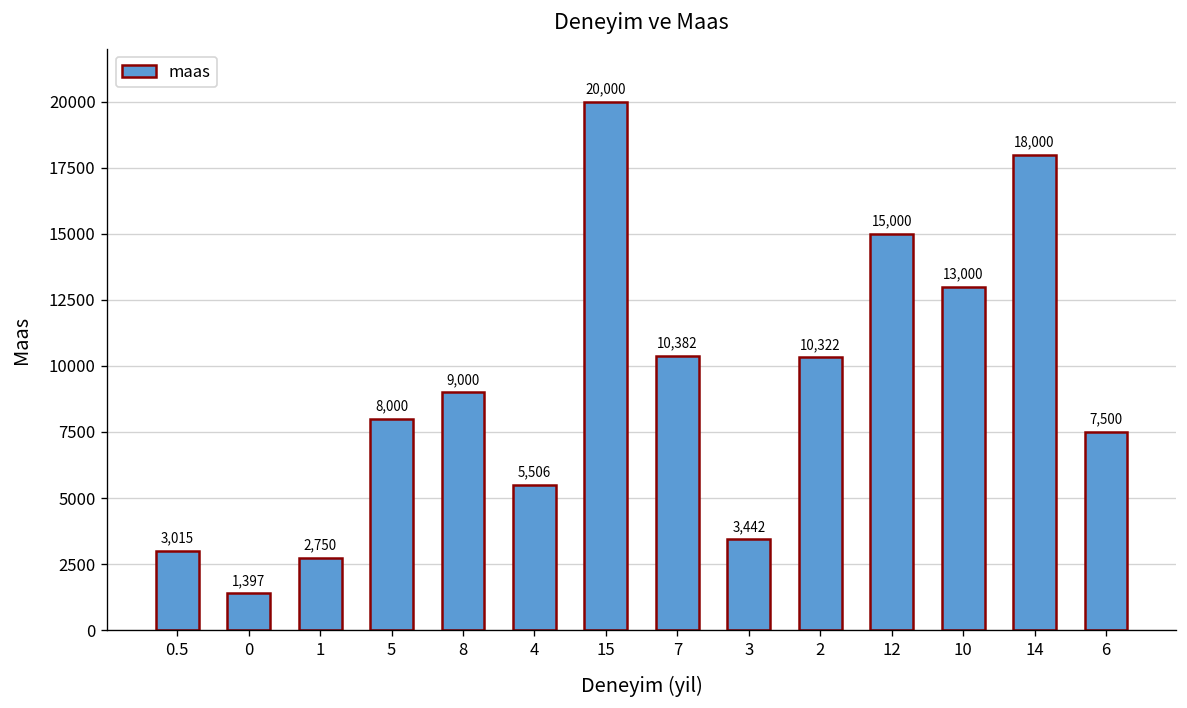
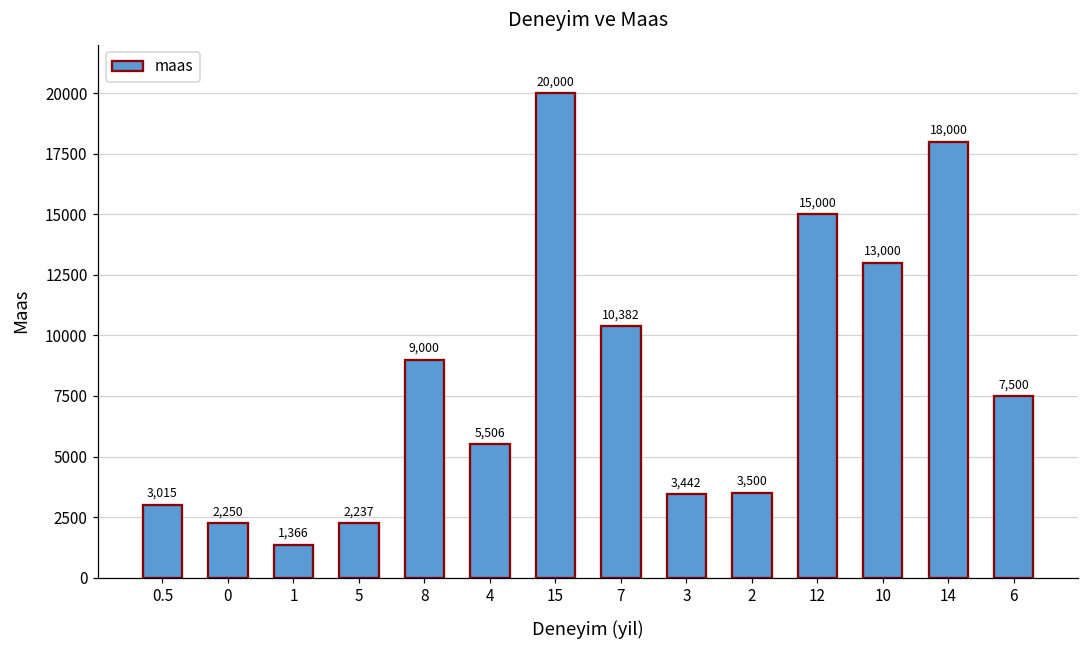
0: 1,397 -> 2,250
1: 2,750 -> 1,366
5: 8,000 -> 2,237
2: 10,322 -> 3,500
